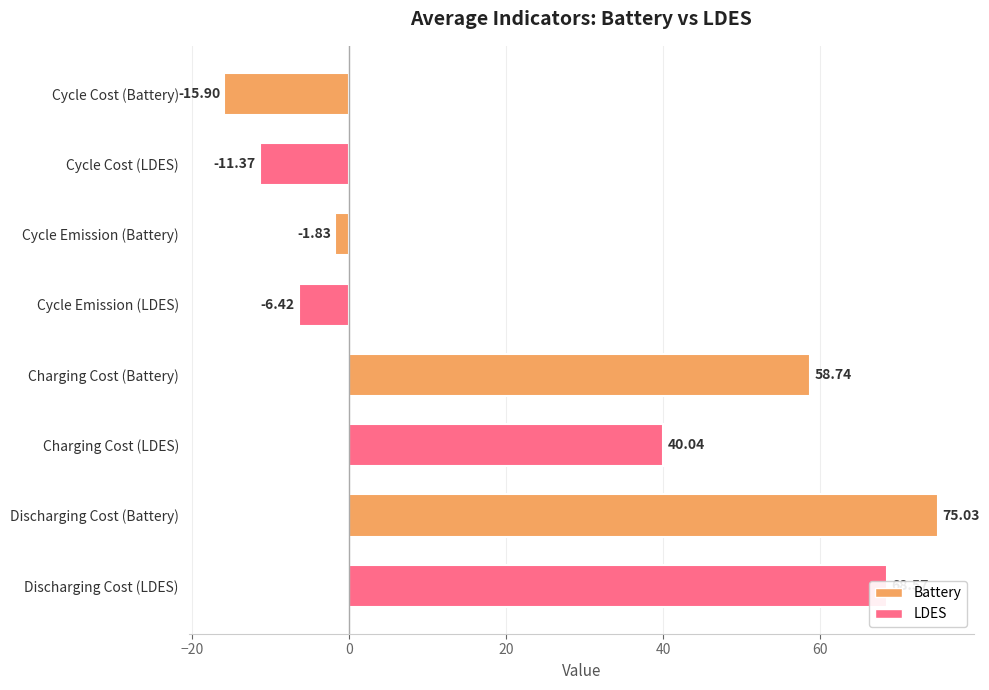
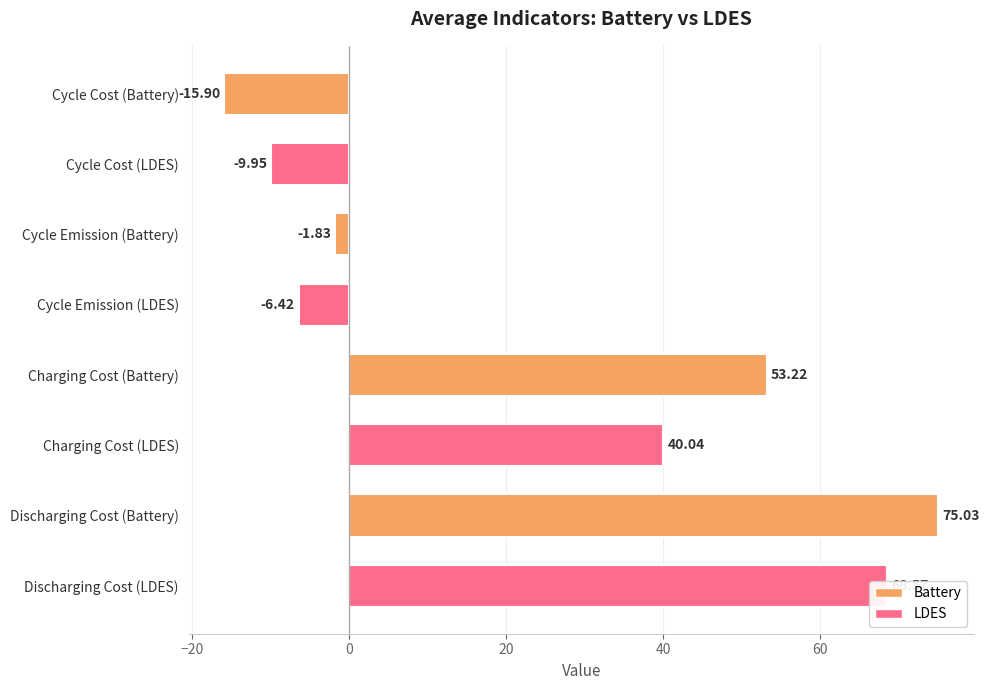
Cycle Cost (LDES): -11.37 -> -9.95
Charging Cost (Battery): 58.74 -> 53.22
